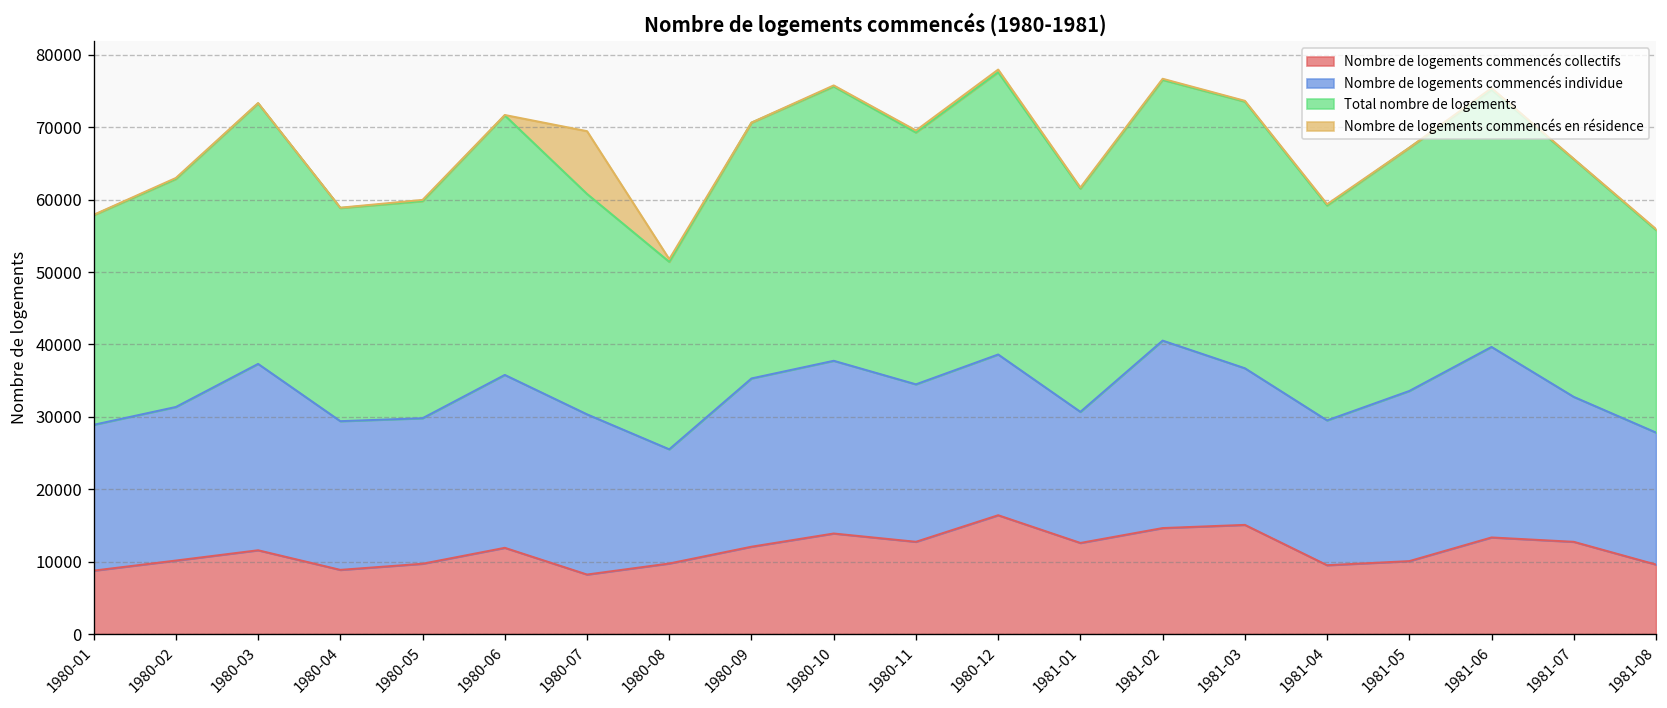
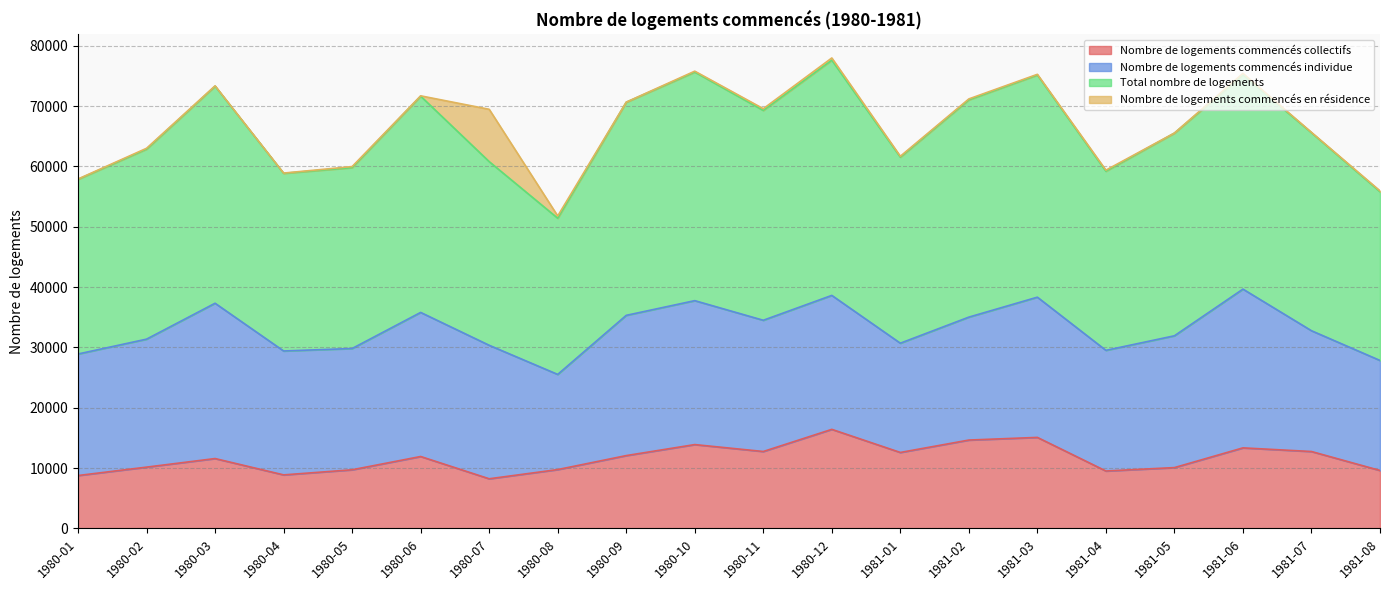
Nombre de logements commencés individue, 1981-02: 26000 -> 20000
Nombre de logements commencés individue, 1981-03: 22000 -> 23000
Nombre de logements commencés individue, 1981-05: 24000 -> 22000
